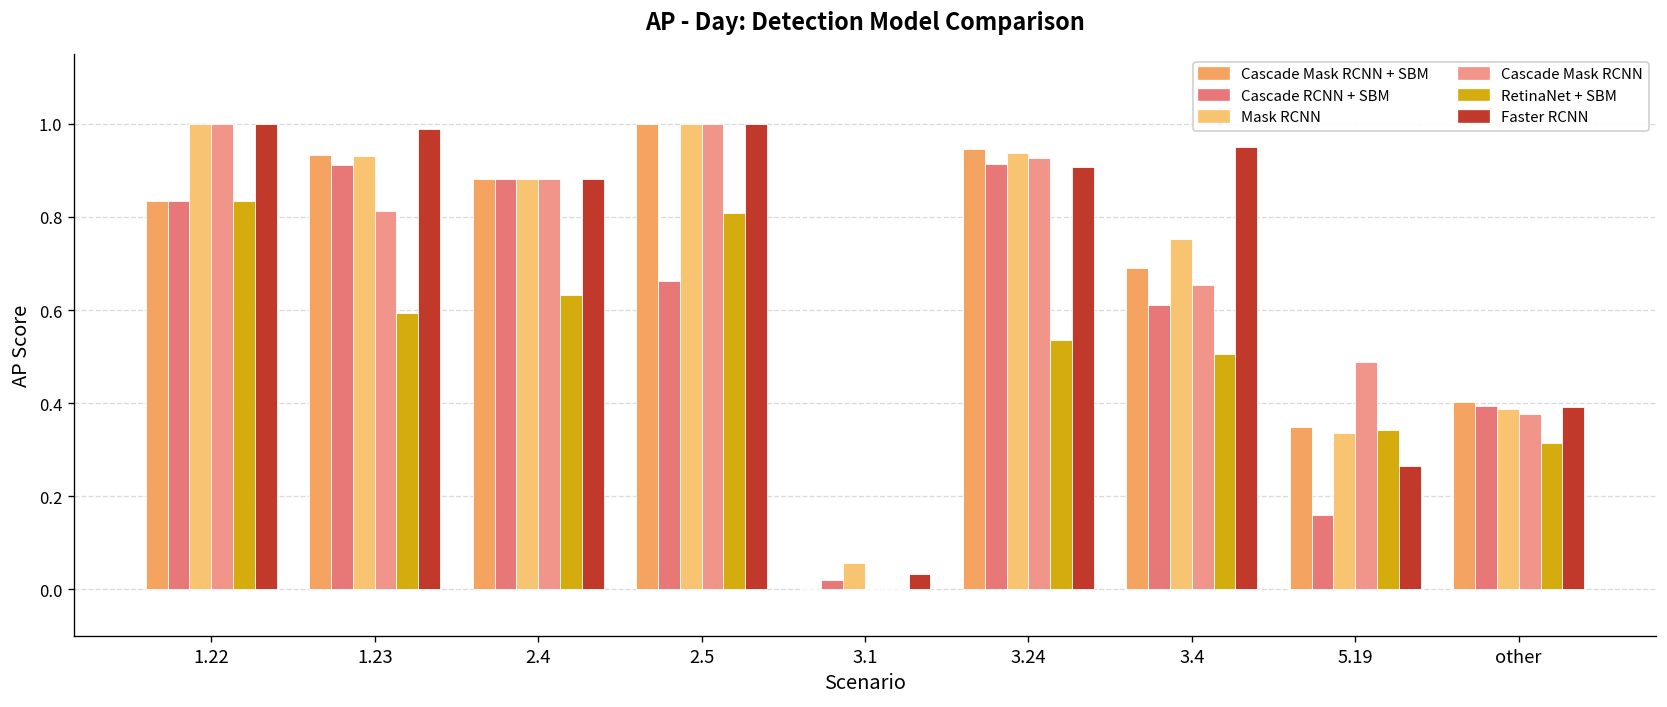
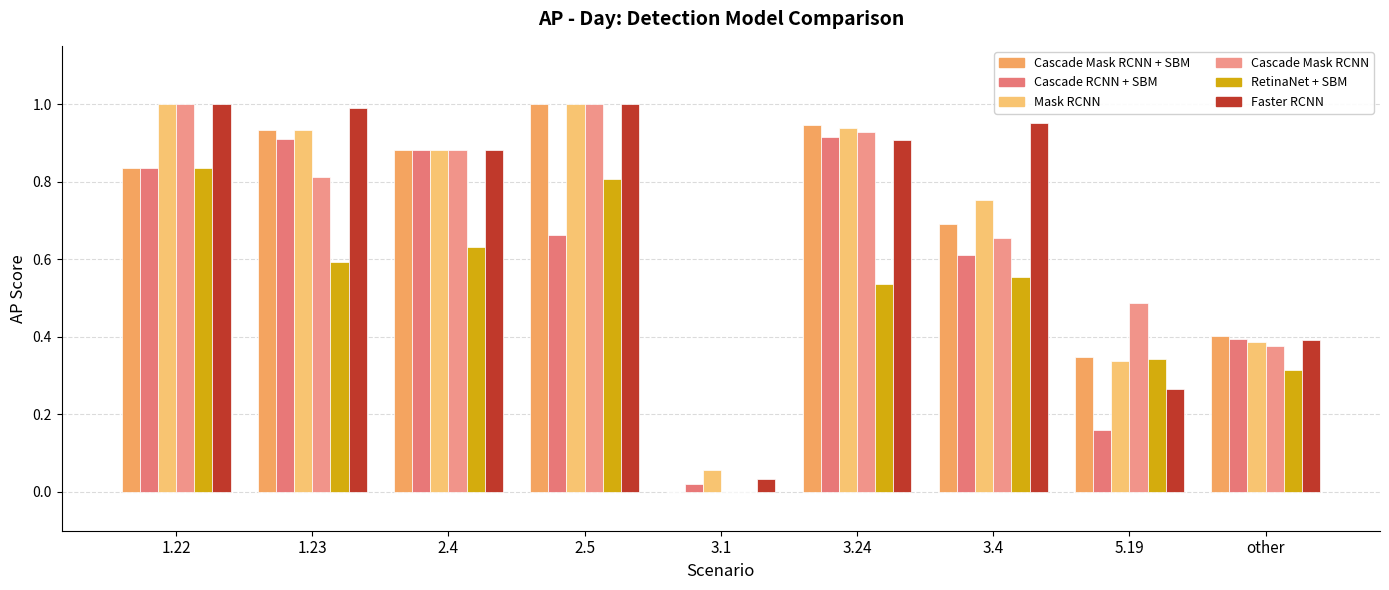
RetinaNet + SBM, 3.4: 0.50 -> 0.55
